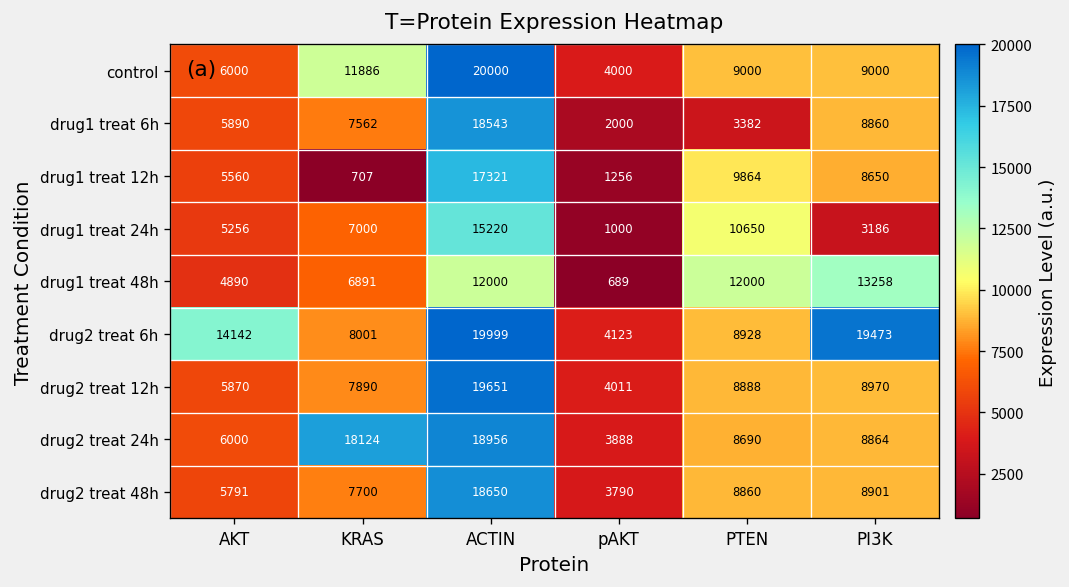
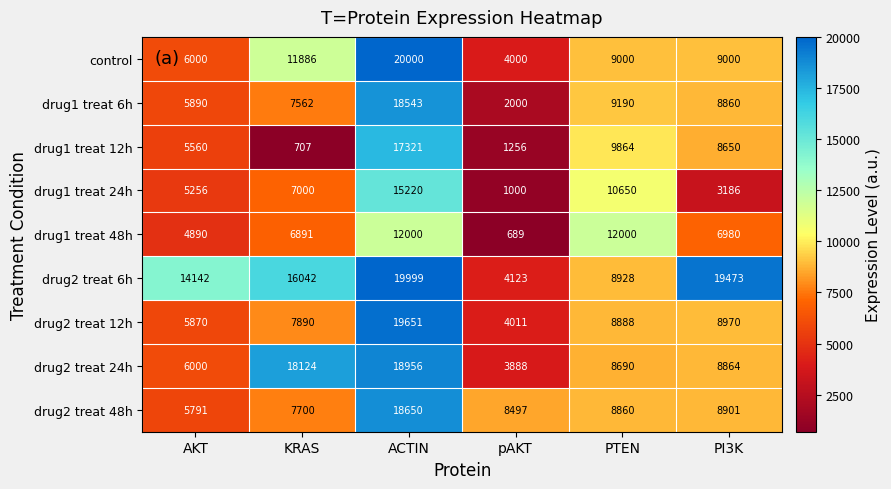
drug1 treat 6h, PTEN: 3382 -> 9190
drug1 treat 48h, PI3K: 13258 -> 6980
drug2 treat 6h, KRAS: 8001 -> 16042
drug2 treat 48h, pAKT: 3790 -> 8497
